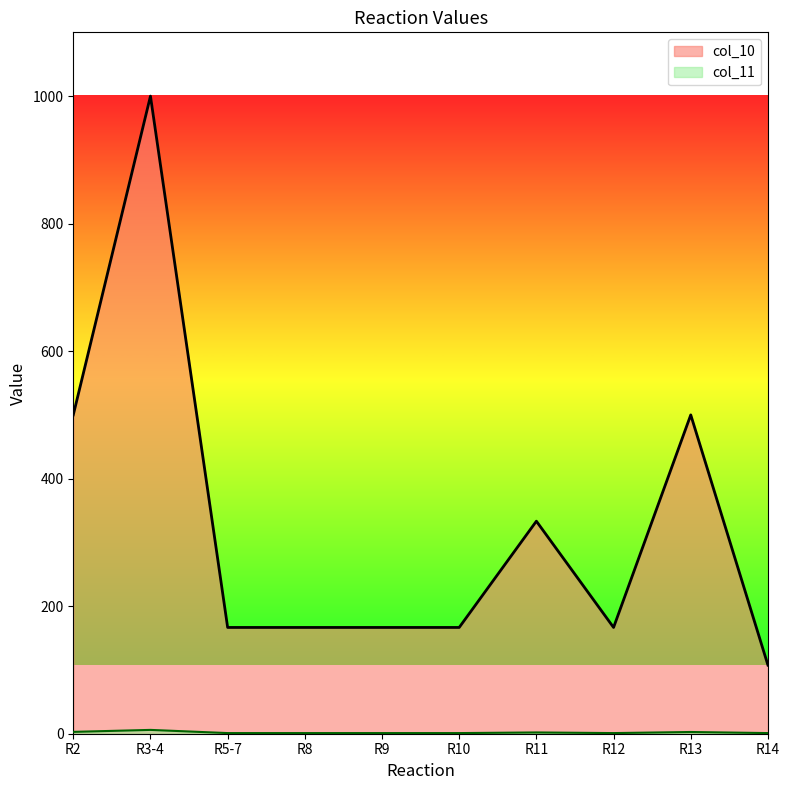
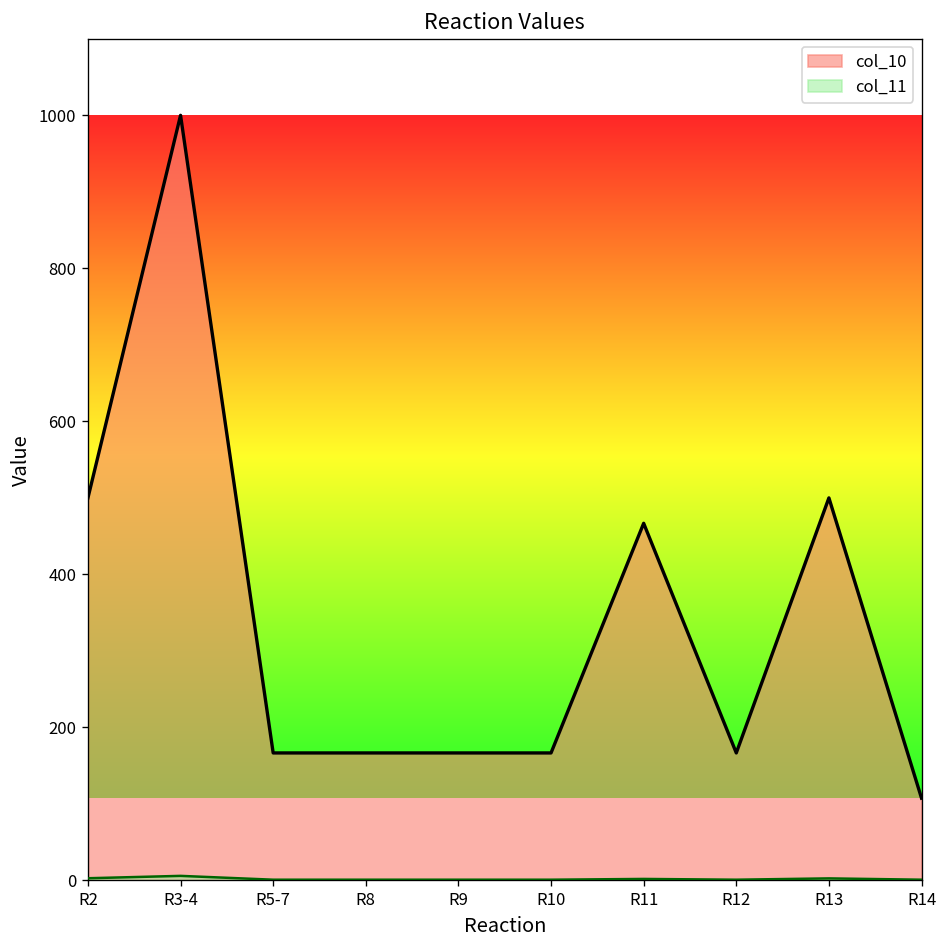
col_10, R11: 330 -> 470
